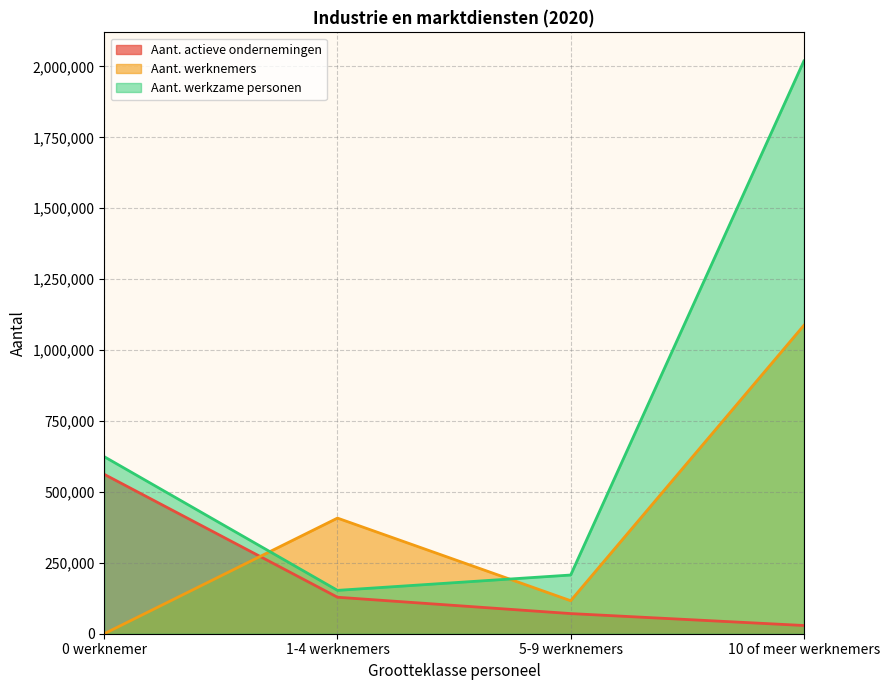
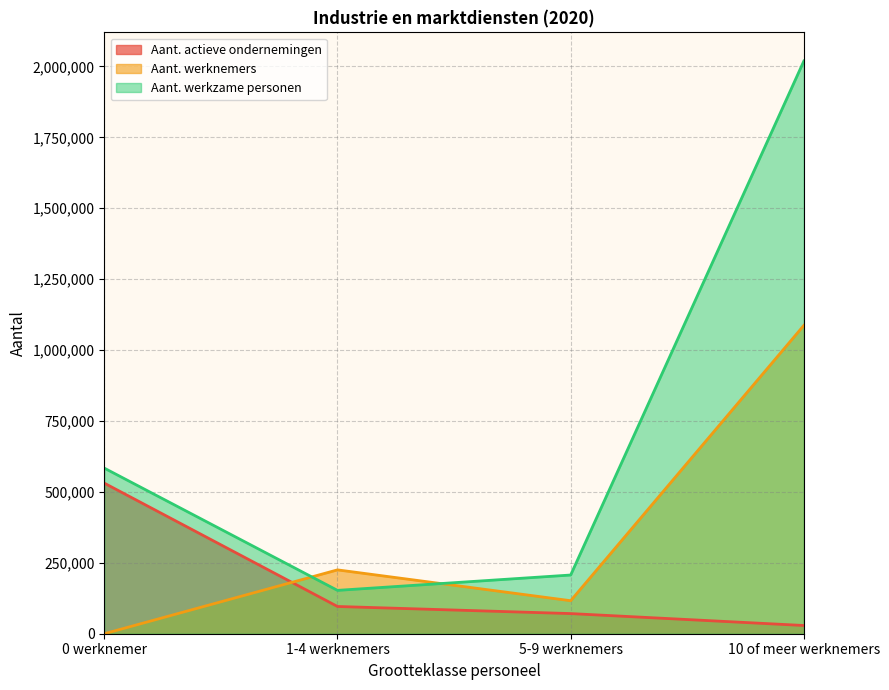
Aant. actieve ondernemingen, 0 werknemer: 560,000 -> 530,000
Aant. werkzame personen, 0 werknemer: 620,000 -> 580,000
Aant. actieve ondernemingen, 1-4 werknemers: 130,000 -> 100,000
Aant. werknemers, 1-4 werknemers: 410,000 -> 230,000
